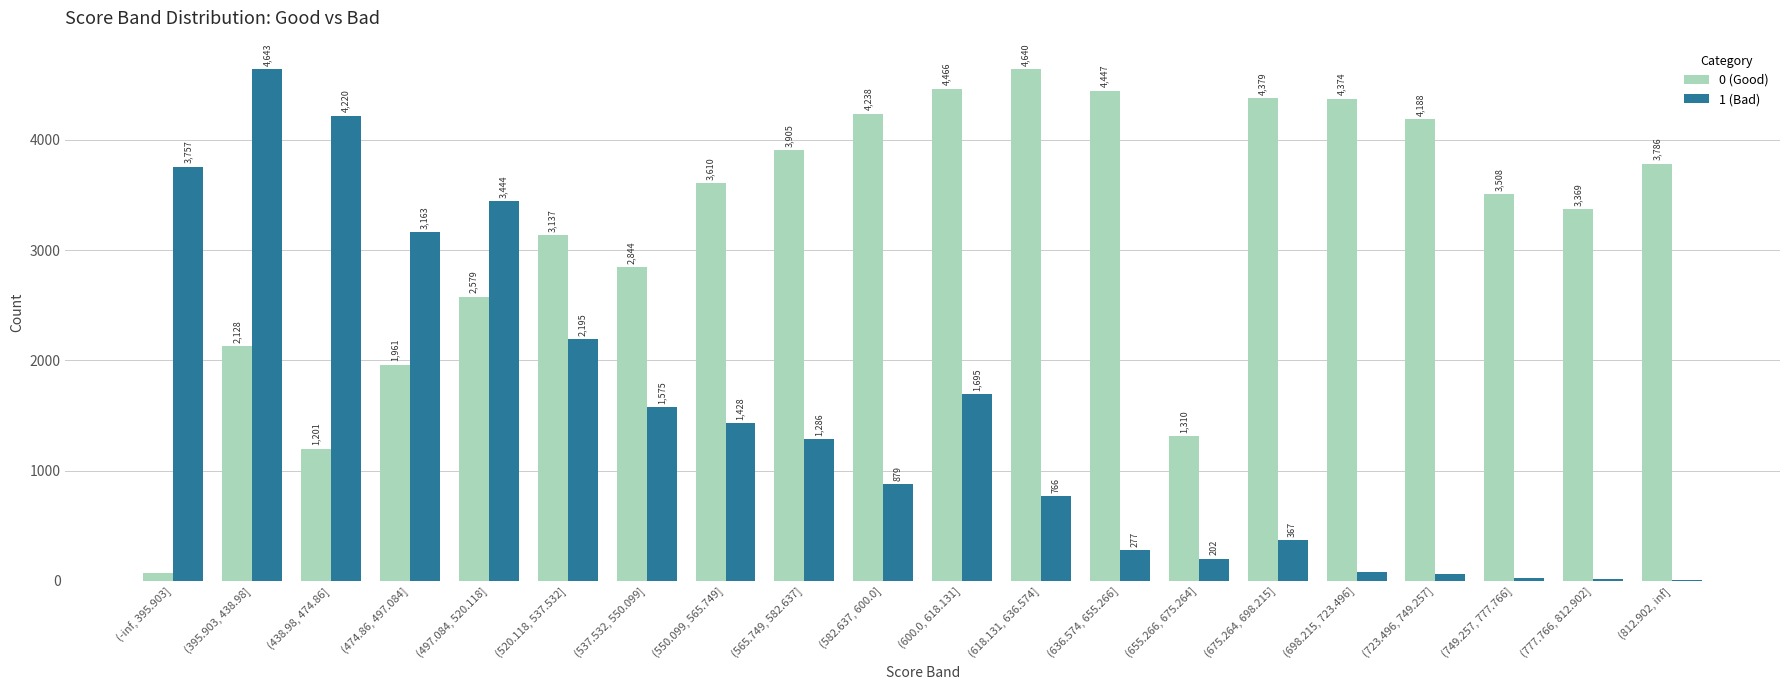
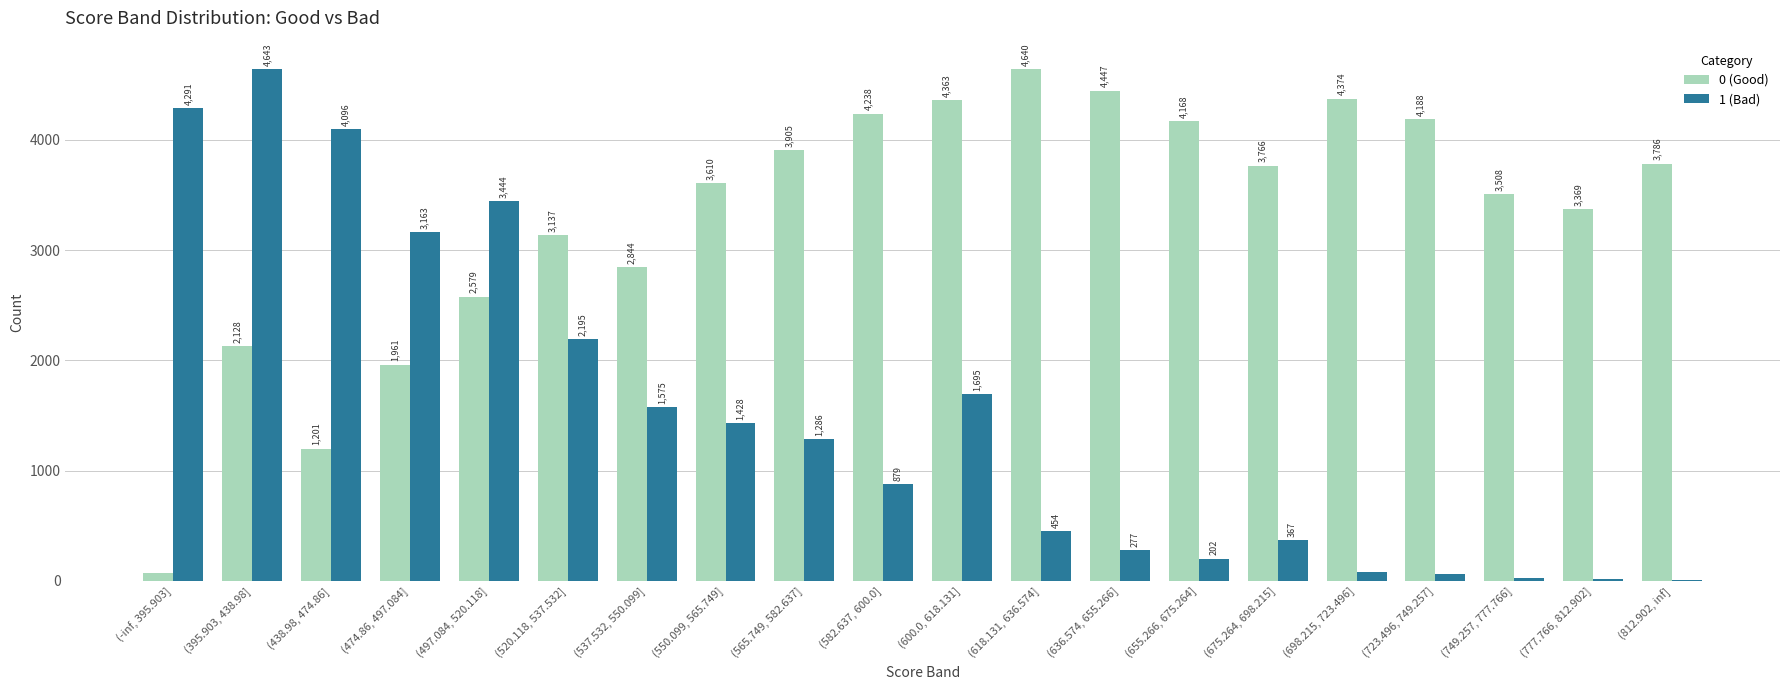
1 (Bad), (-inf, 395.903]: 3,757 -> 4,291
1 (Bad), (438.98, 474.86]: 4,220 -> 4,096
0 (Good), (600.0, 618.131]: 4,466 -> 4,363
1 (Bad), (618.131, 636.574]: 766 -> 454
0 (Good), (655.266, 675.264]: 1,310 -> 4,168
0 (Good), (675.264, 698.215]: 4,379 -> 3,766
